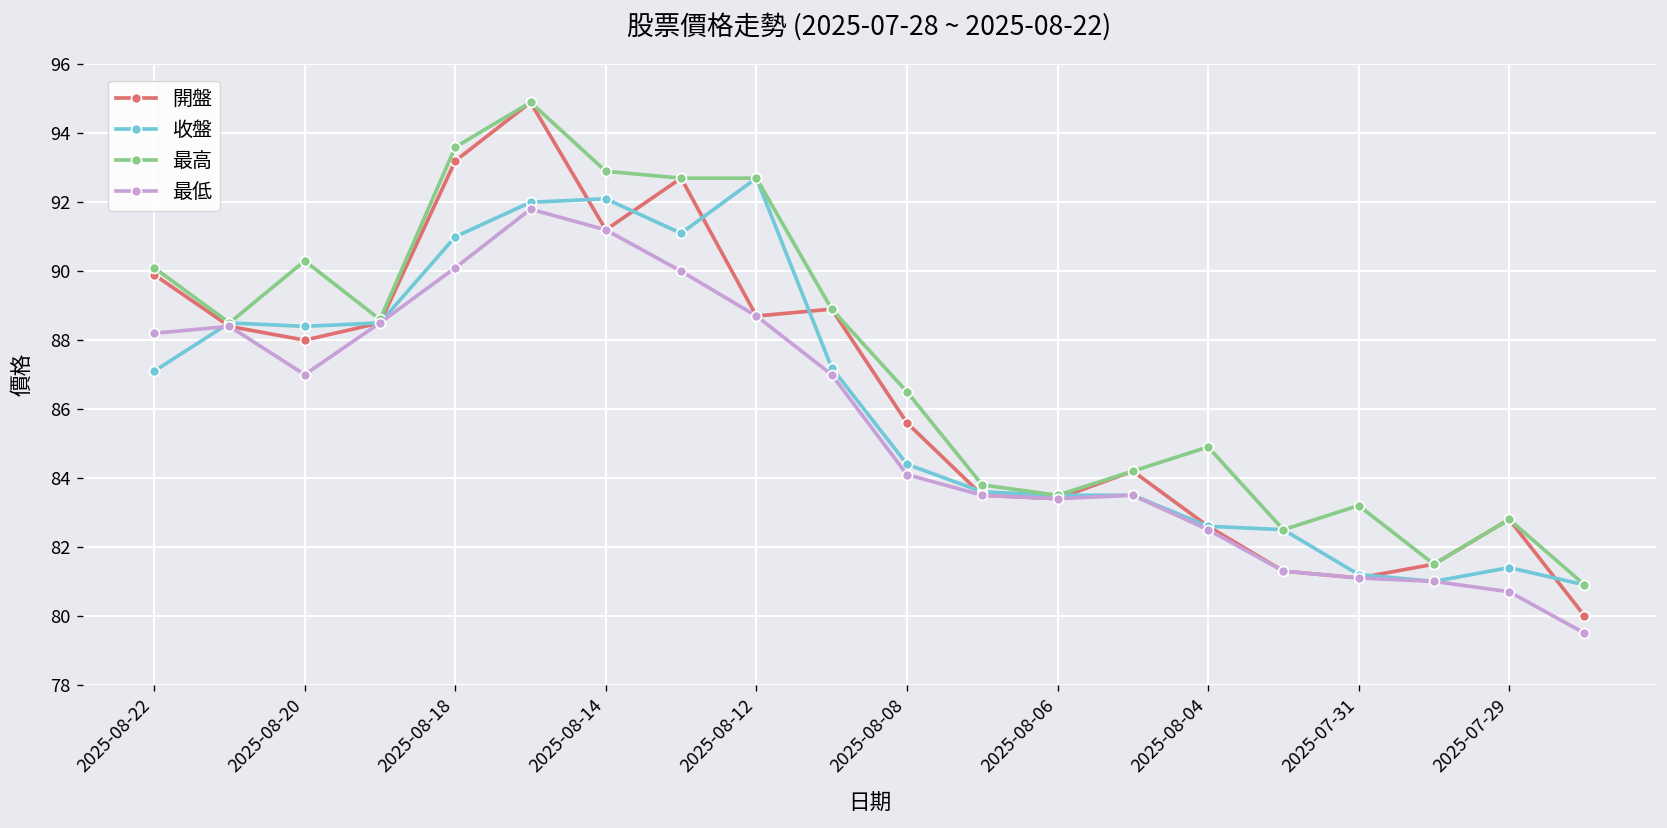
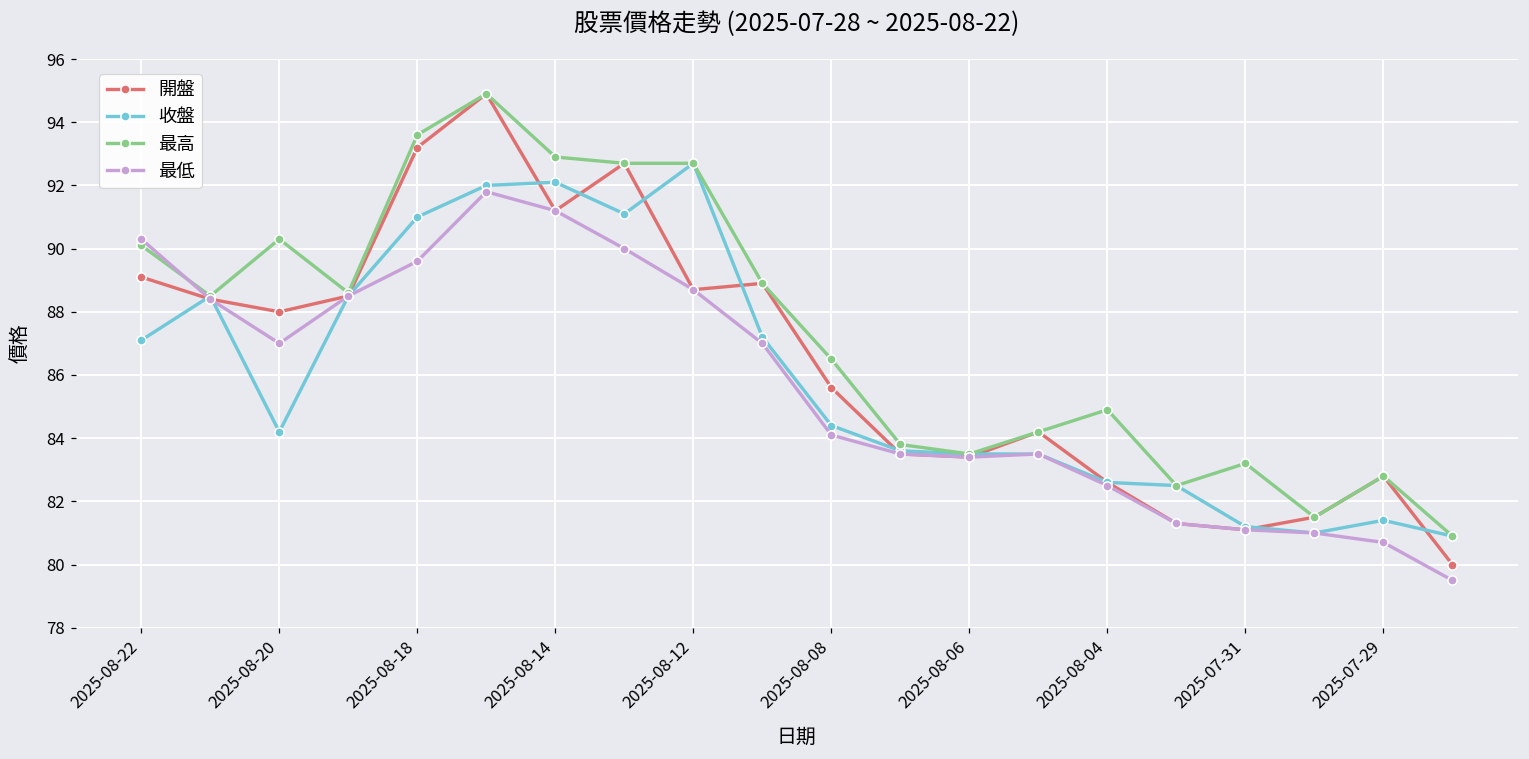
開盤, 2025-08-22: 89.9 -> 89.1
最低, 2025-08-22: 88.2 -> 90.3
收盤, 2025-08-20: 88.4 -> 84.2
最低, 2025-08-18: 90.1 -> 89.6
